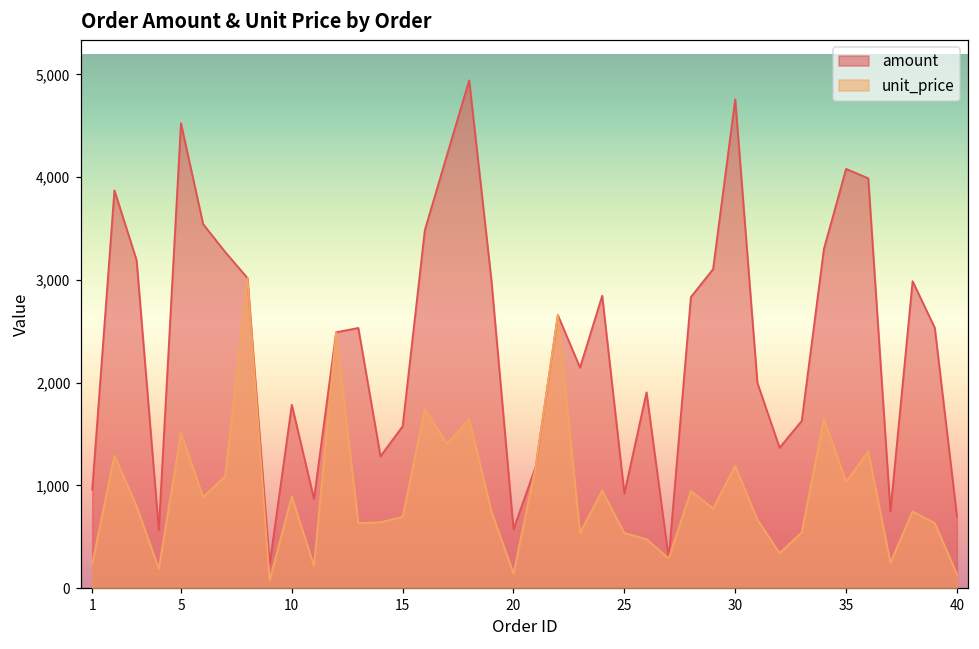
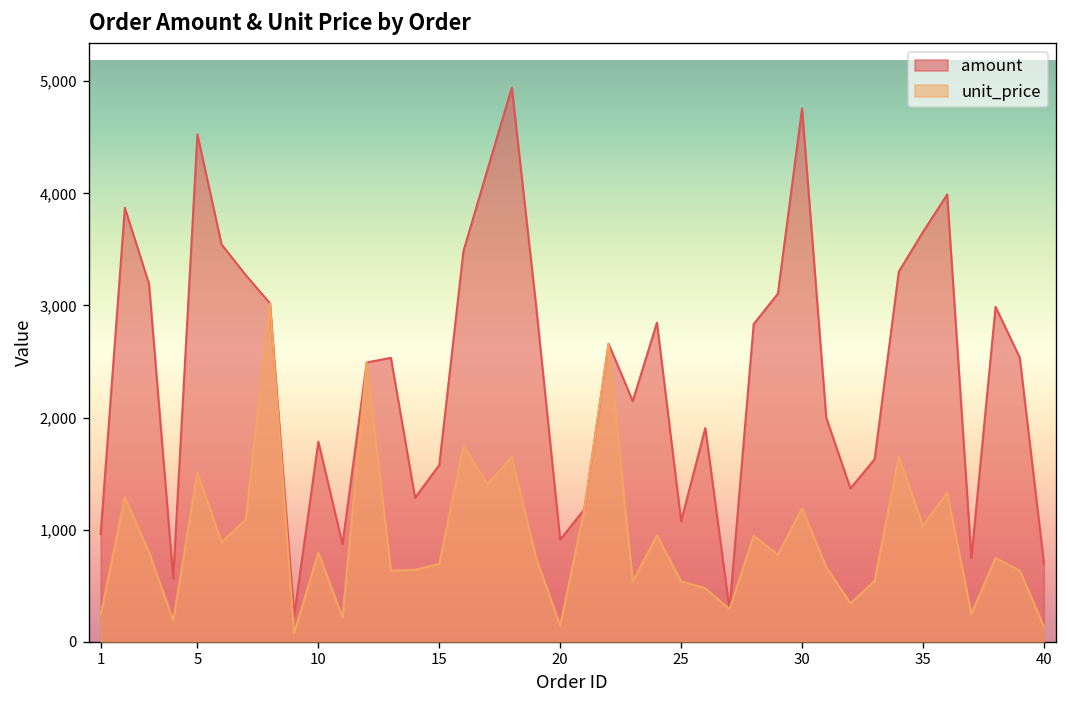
unit_price, 10: 900 -> 800
amount, 20: 600 -> 900
amount, 25: 900 -> 1,100
amount, 35: 4,100 -> 3,700
